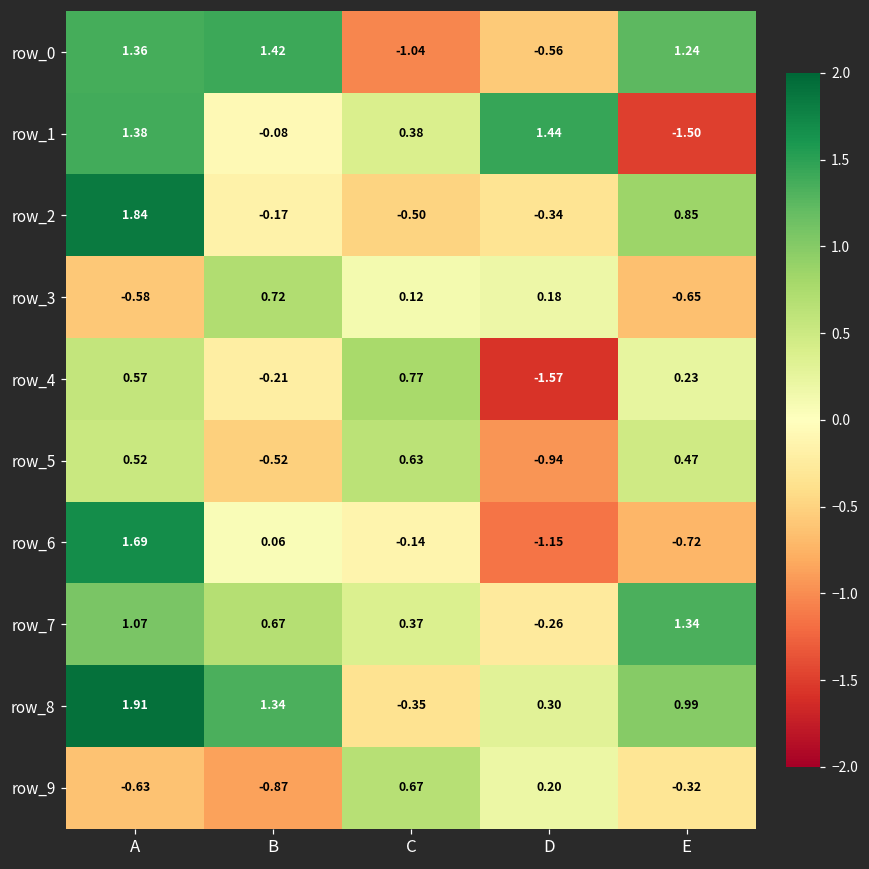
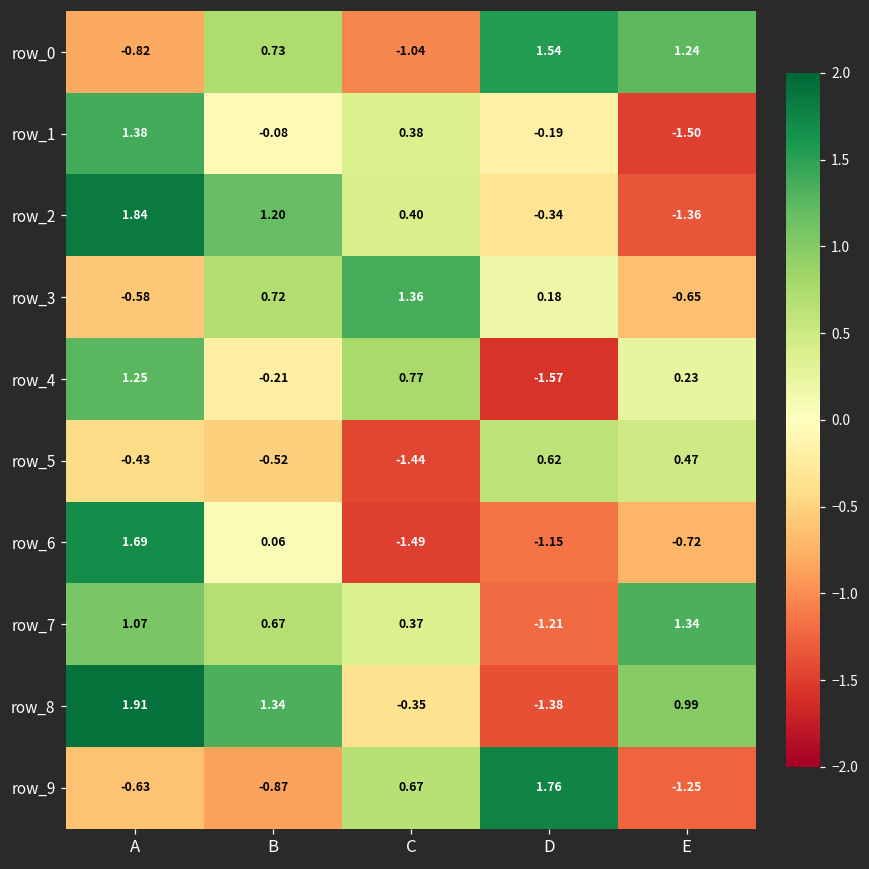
row_0, A: 1.36 -> -0.82
row_0, B: 1.42 -> 0.73
row_0, D: -0.56 -> 1.54
row_1, D: 1.44 -> -0.19
row_2, B: -0.17 -> 1.20
row_2, C: -0.50 -> 0.40
row_2, E: 0.85 -> -1.36
row_3, C: 0.12 -> 1.36
row_4, A: 0.57 -> 1.25
row_5, A: 0.52 -> -0.43
row_5, C: 0.63 -> -1.44
row_5, D: -0.94 -> 0.62
row_6, C: -0.14 -> -1.49
row_7, D: -0.26 -> -1.21
row_8, D: 0.30 -> -1.38
row_9, D: 0.20 -> 1.76
row_9, E: -0.32 -> -1.25
